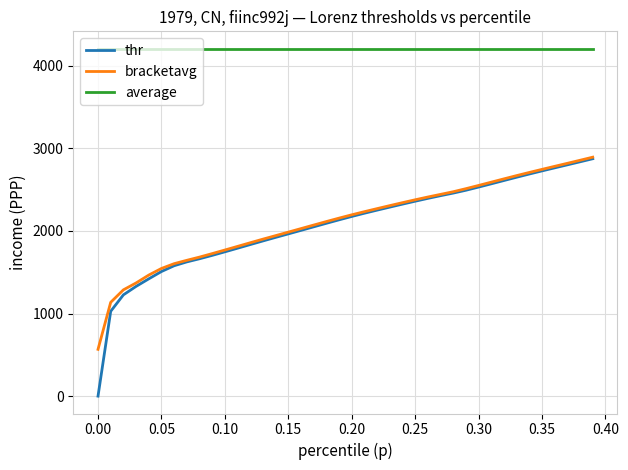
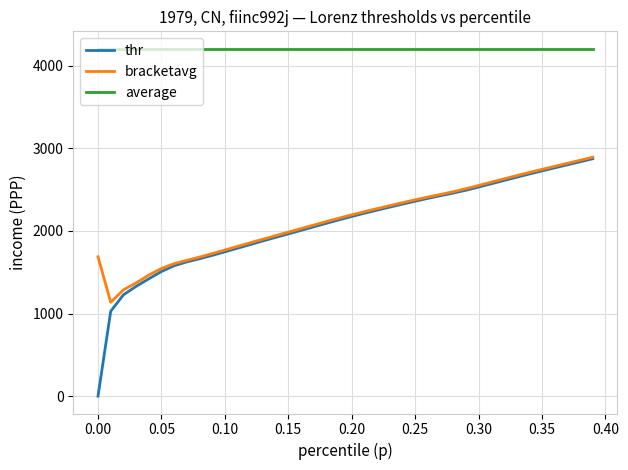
bracketavg, 0.00: 600 -> 1700
